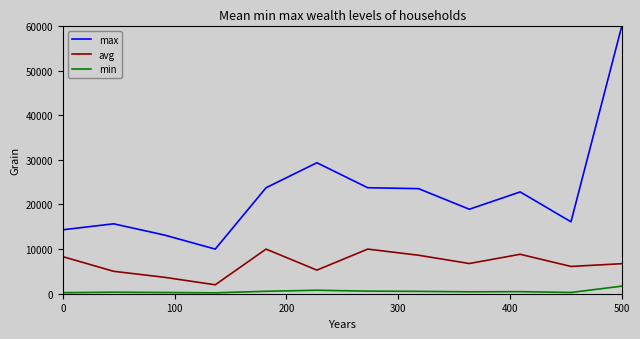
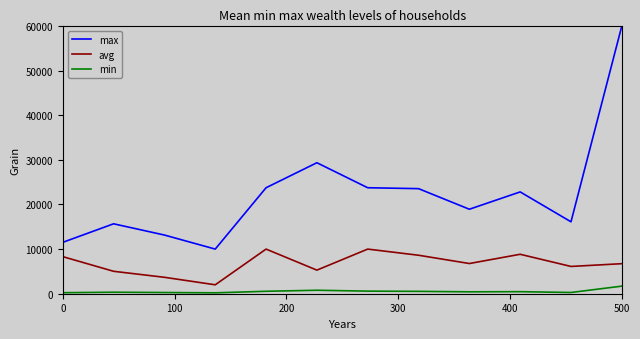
max, 0: 14000 -> 12000
